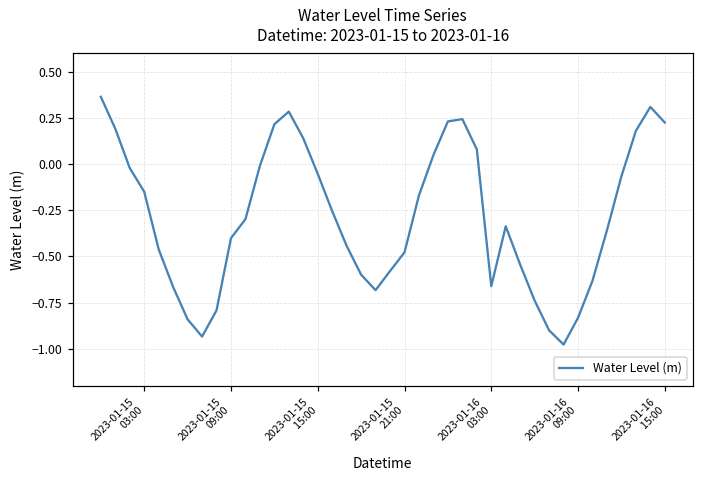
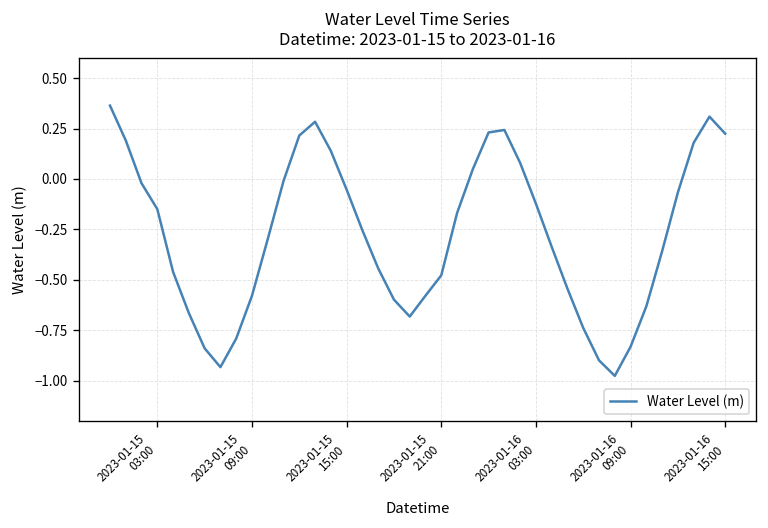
2023-01-15 09:00: -0.40 -> -0.58
2023-01-16 03:00: -0.66 -> -0.12
